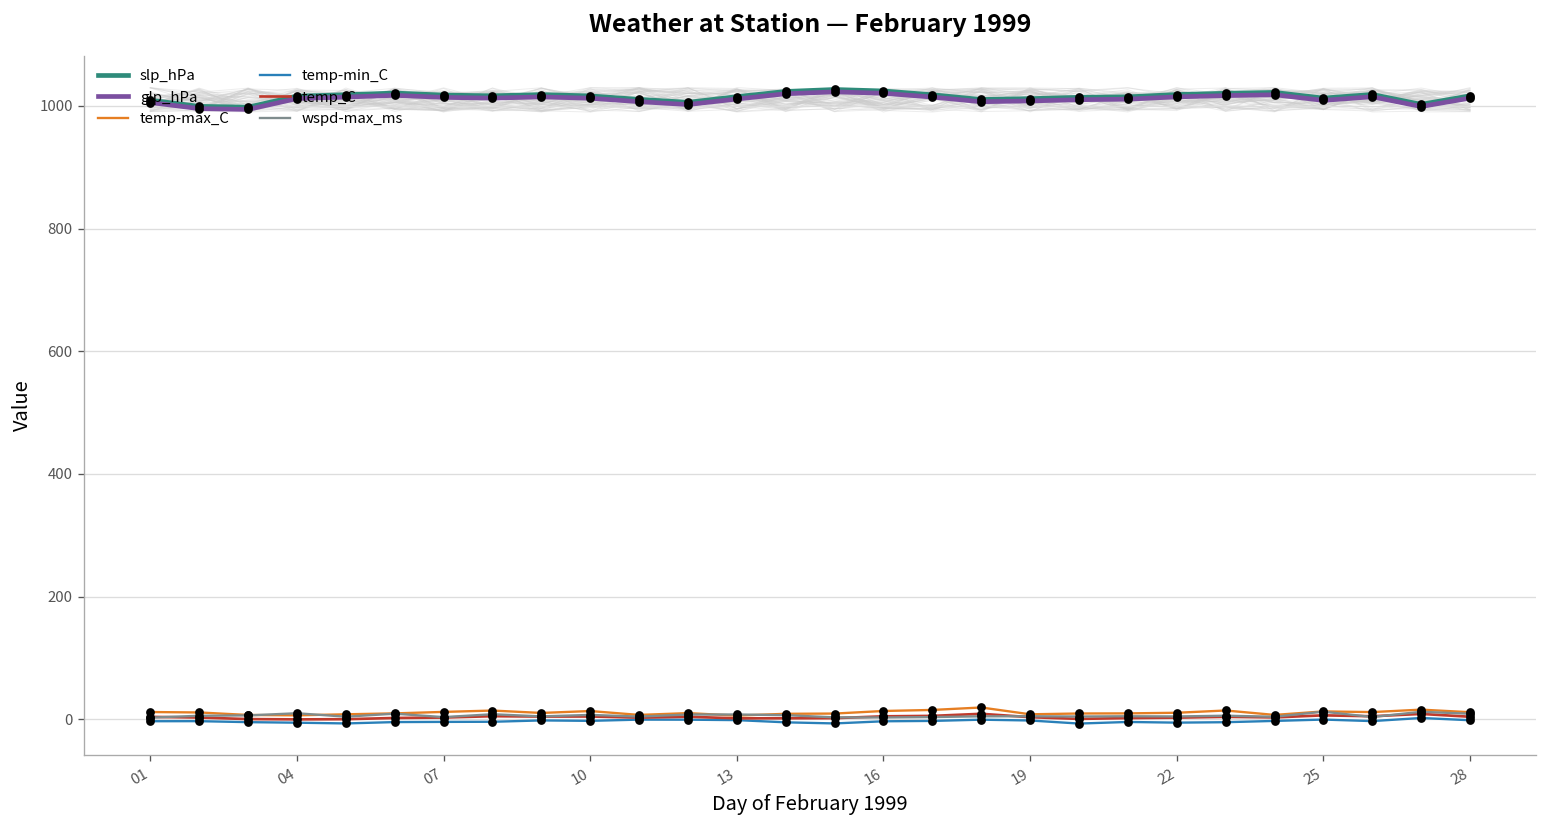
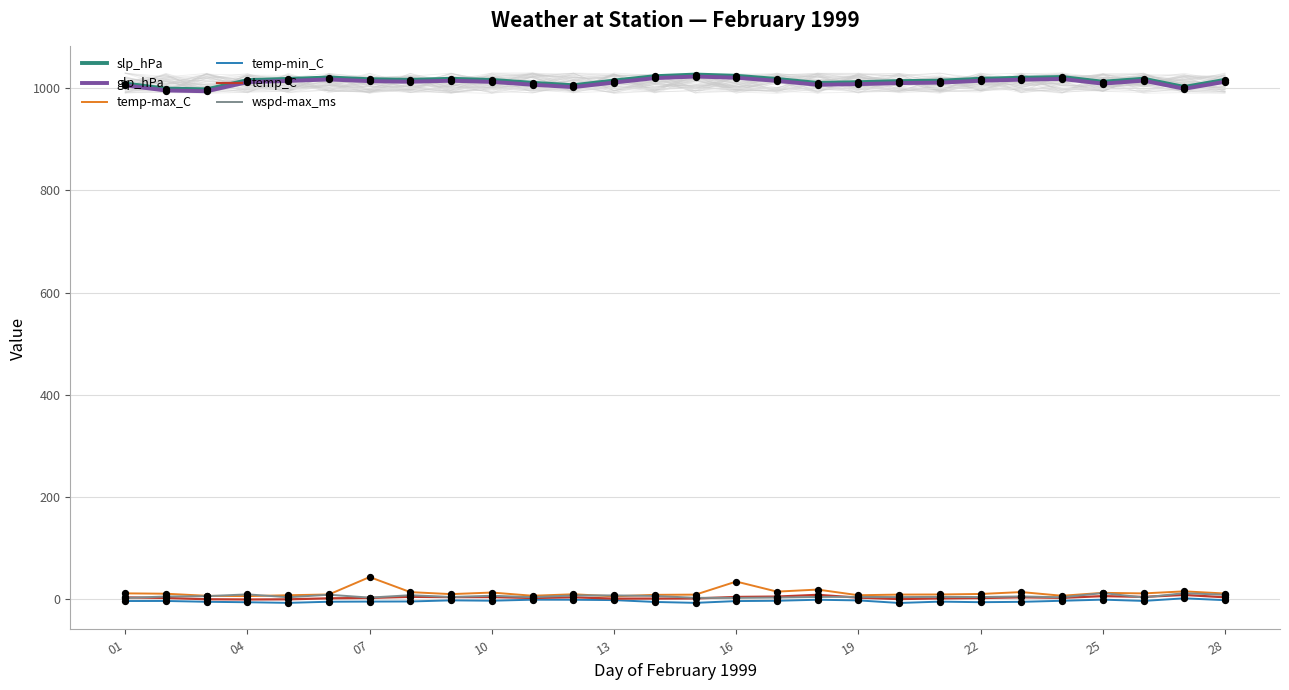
temp-max_C, 07: 10 -> 40
temp-max_C, 16: 10 -> 30
